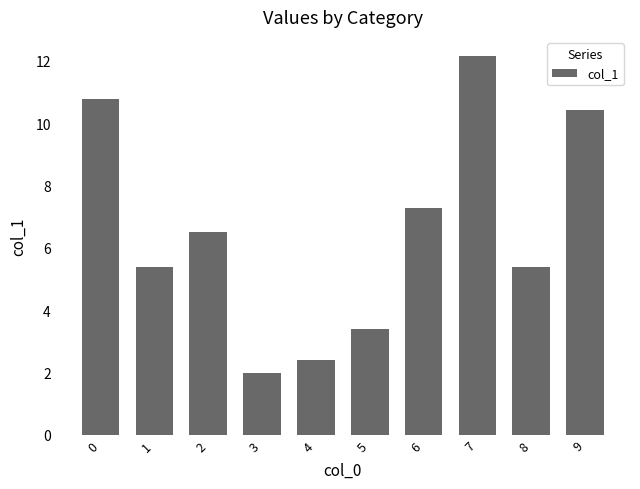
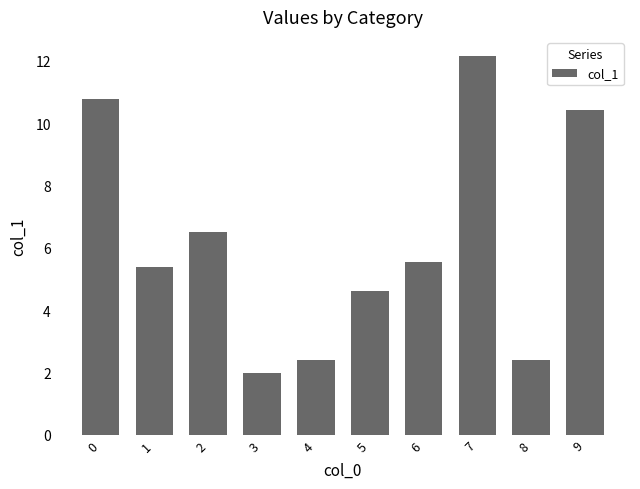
5: 3.4 -> 4.6
6: 7.3 -> 5.6
8: 5.4 -> 2.4
